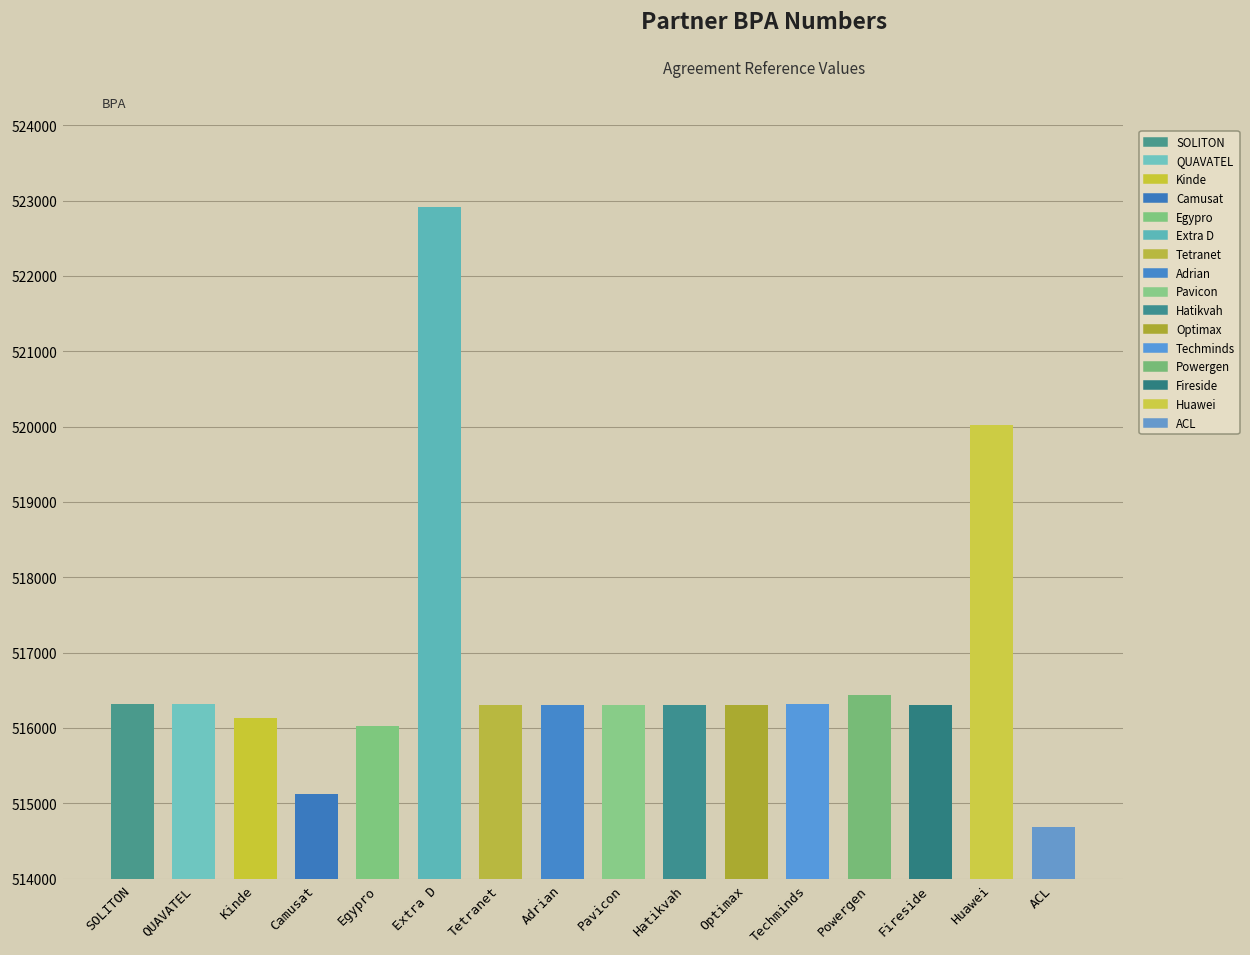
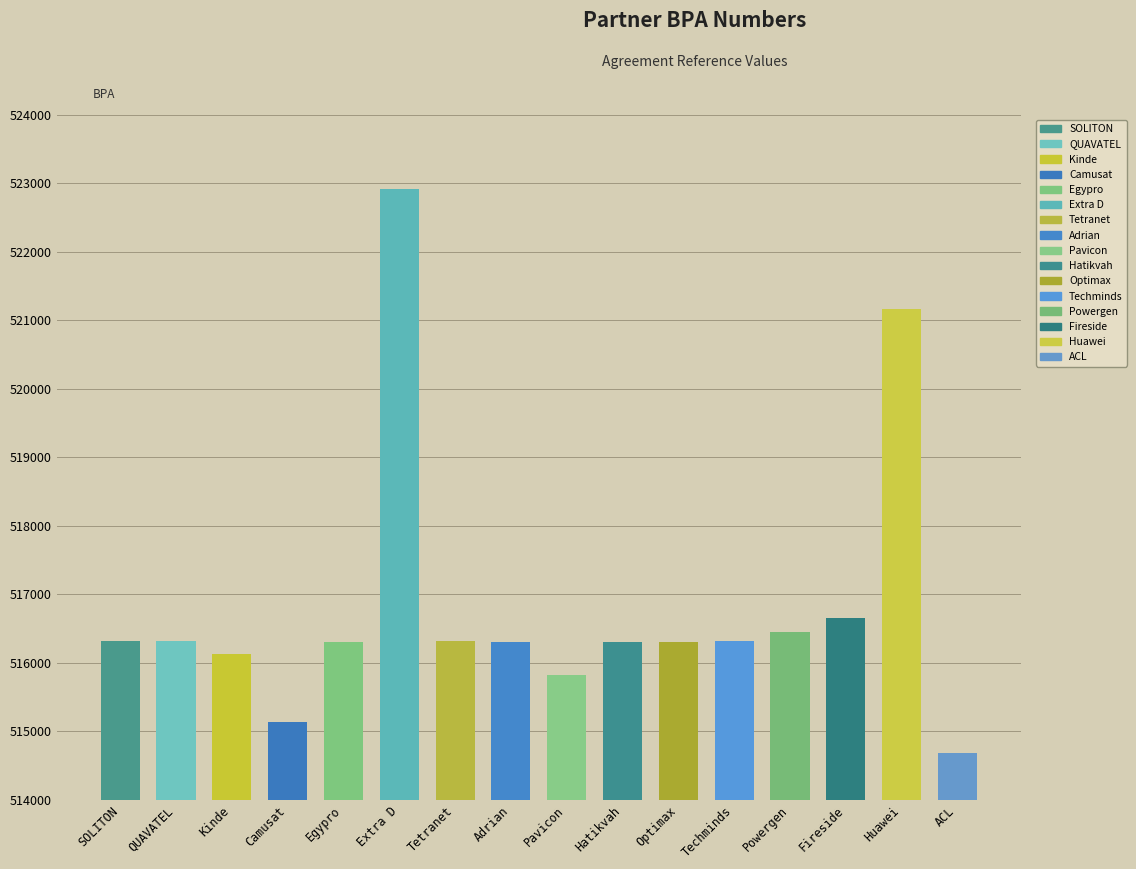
Egypro: 516000 -> 516300
Pavicon: 516300 -> 515800
Fireside: 516300 -> 516700
Huawei: 520000 -> 521200
